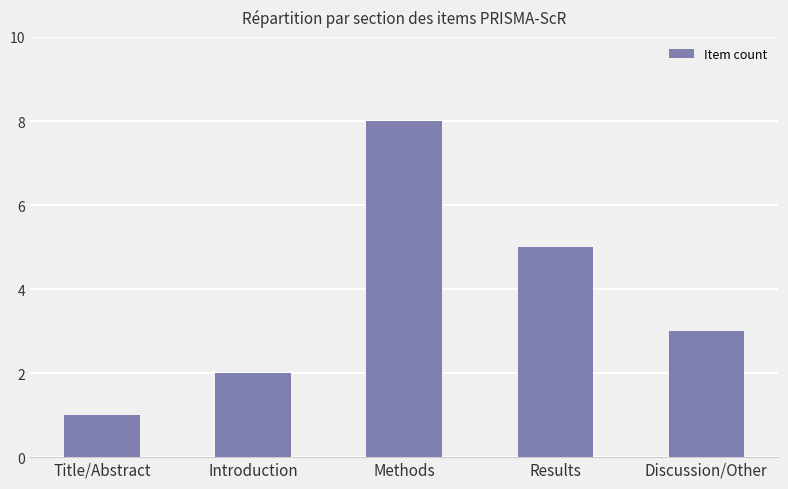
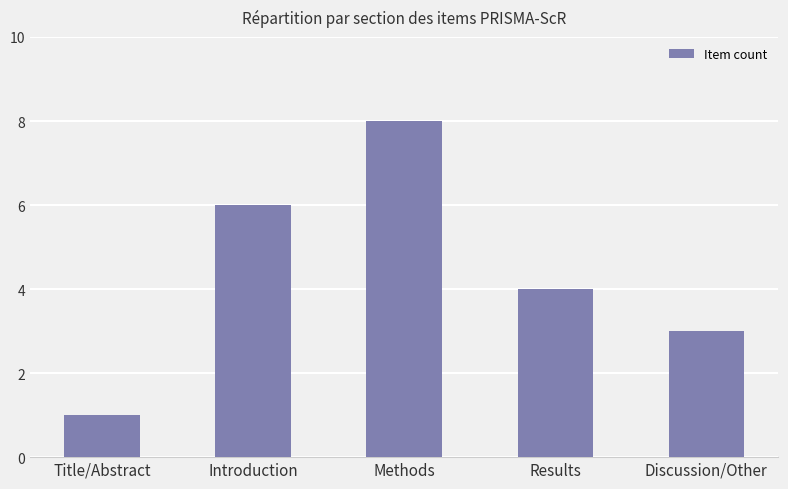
Introduction: 2 -> 6
Results: 5 -> 4
